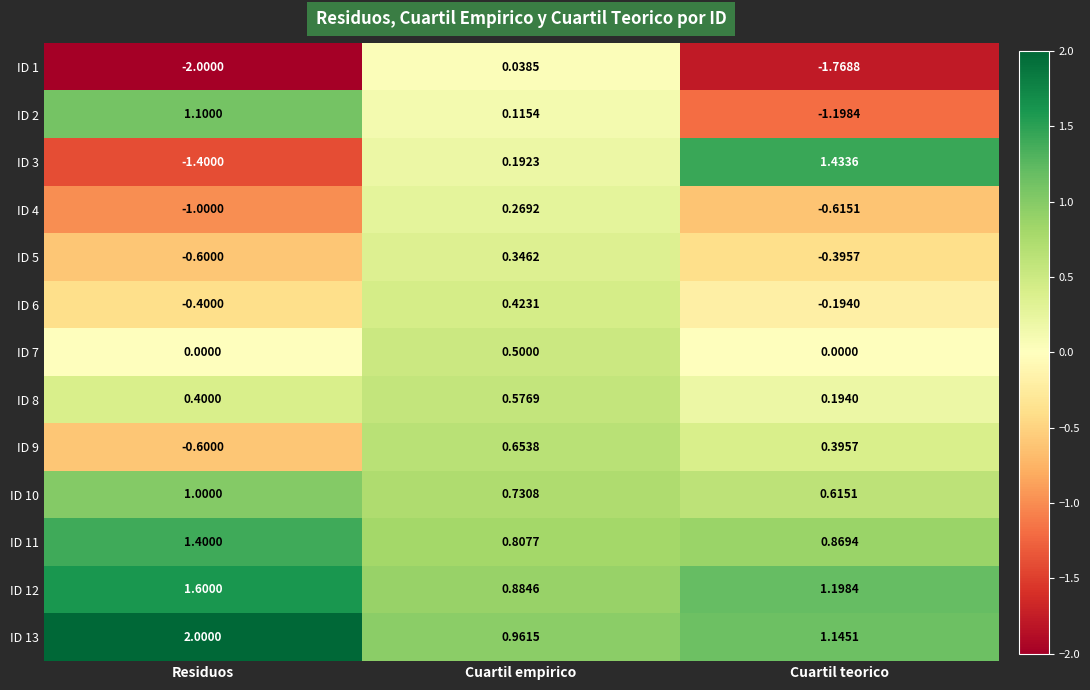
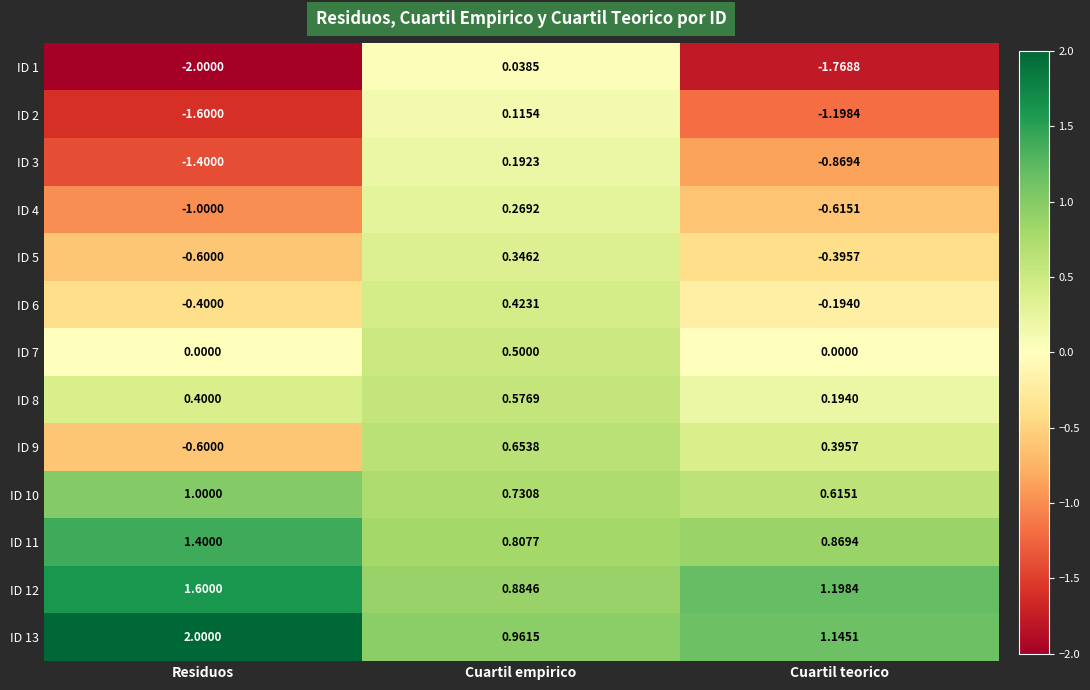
ID 2, Residuos: 1.1000 -> -1.6000
ID 3, Cuartil teorico: 1.4336 -> -0.8694
